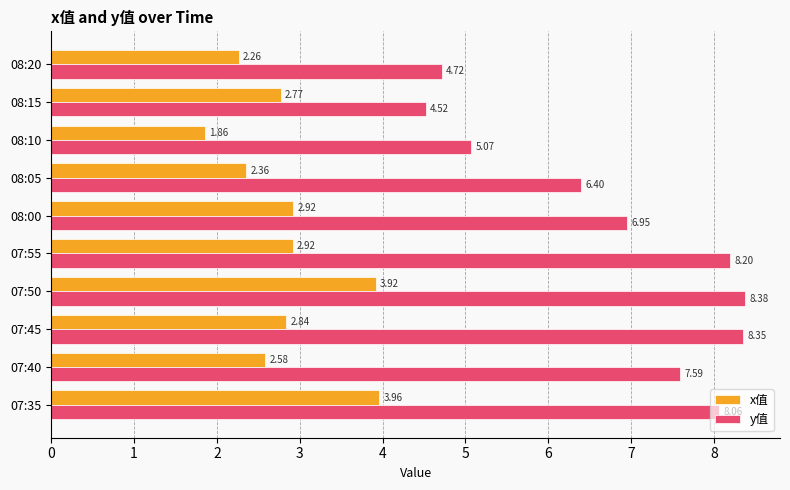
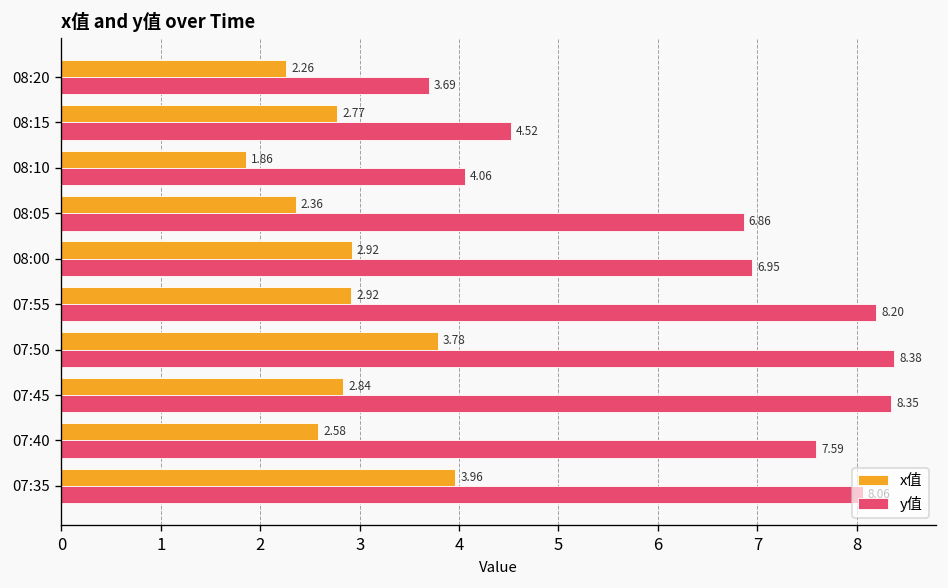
y值, 08:20: 4.72 -> 3.69
y值, 08:10: 5.07 -> 4.06
y值, 08:05: 6.40 -> 6.86
x值, 07:50: 3.92 -> 3.78
